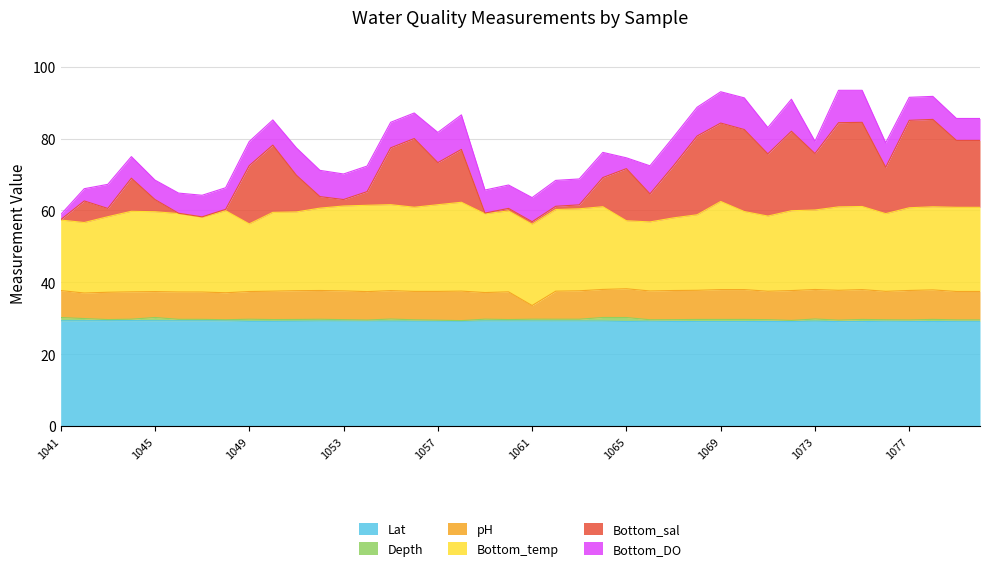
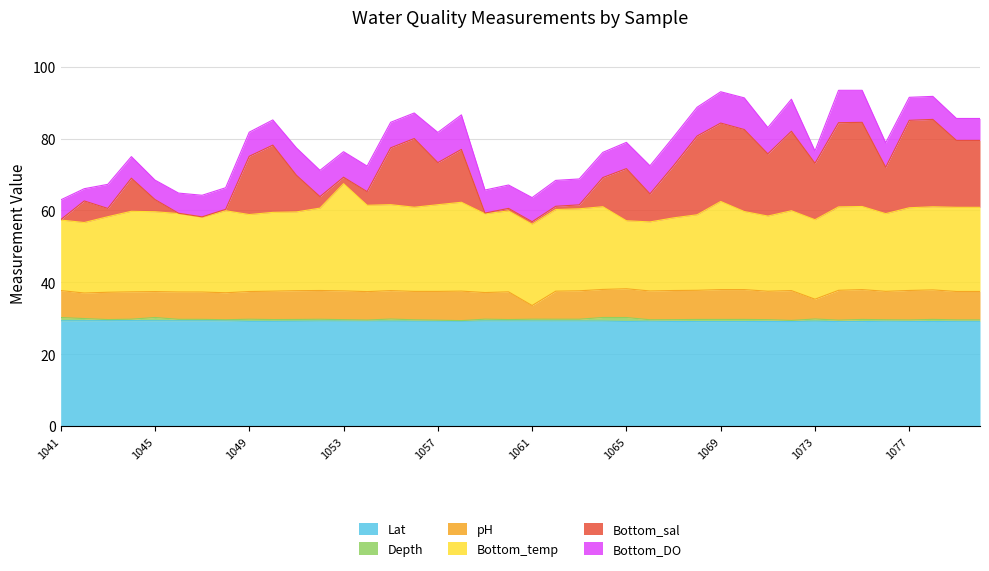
Bottom_DO, 1041: 1 -> 6
Bottom_temp, 1049: 19 -> 21
Bottom_temp, 1053: 24 -> 30
Bottom_DO, 1065: 3 -> 7
pH, 1073: 8 -> 5
